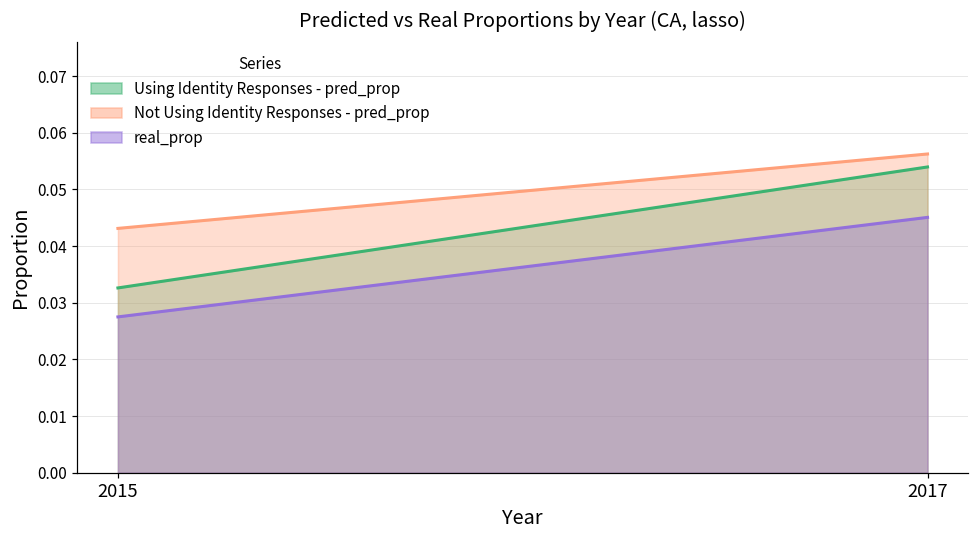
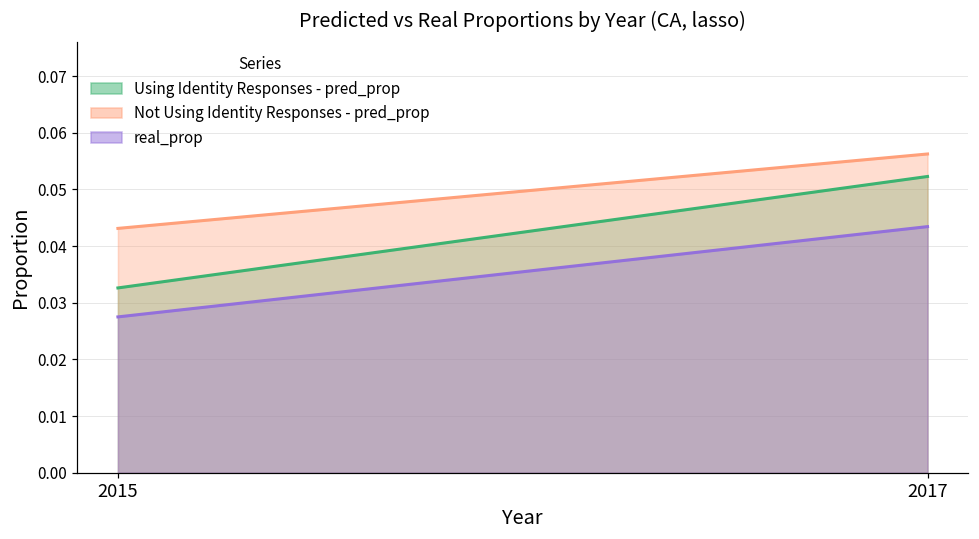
Using Identity Responses - pred_prop, 2017: 0.054 -> 0.052
real_prop, 2017: 0.045 -> 0.043
